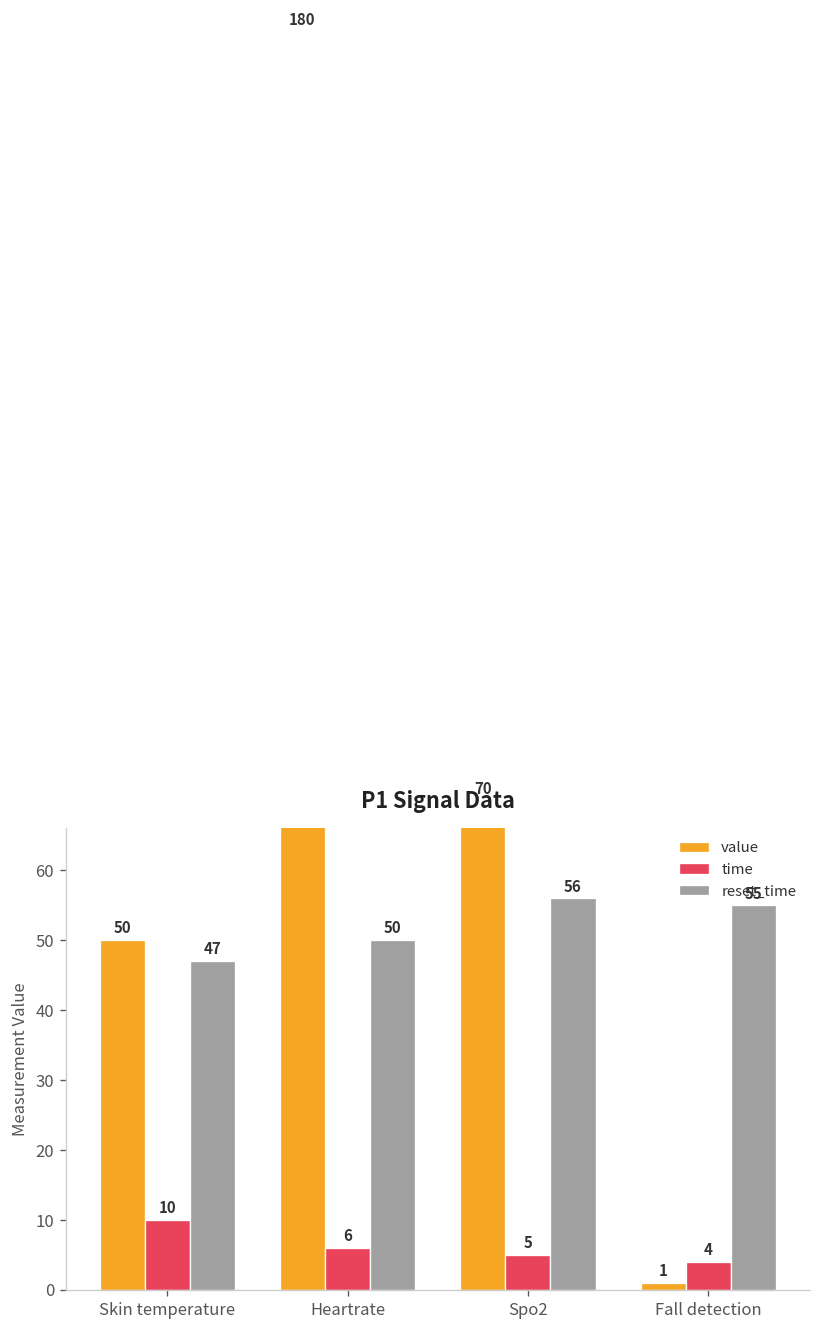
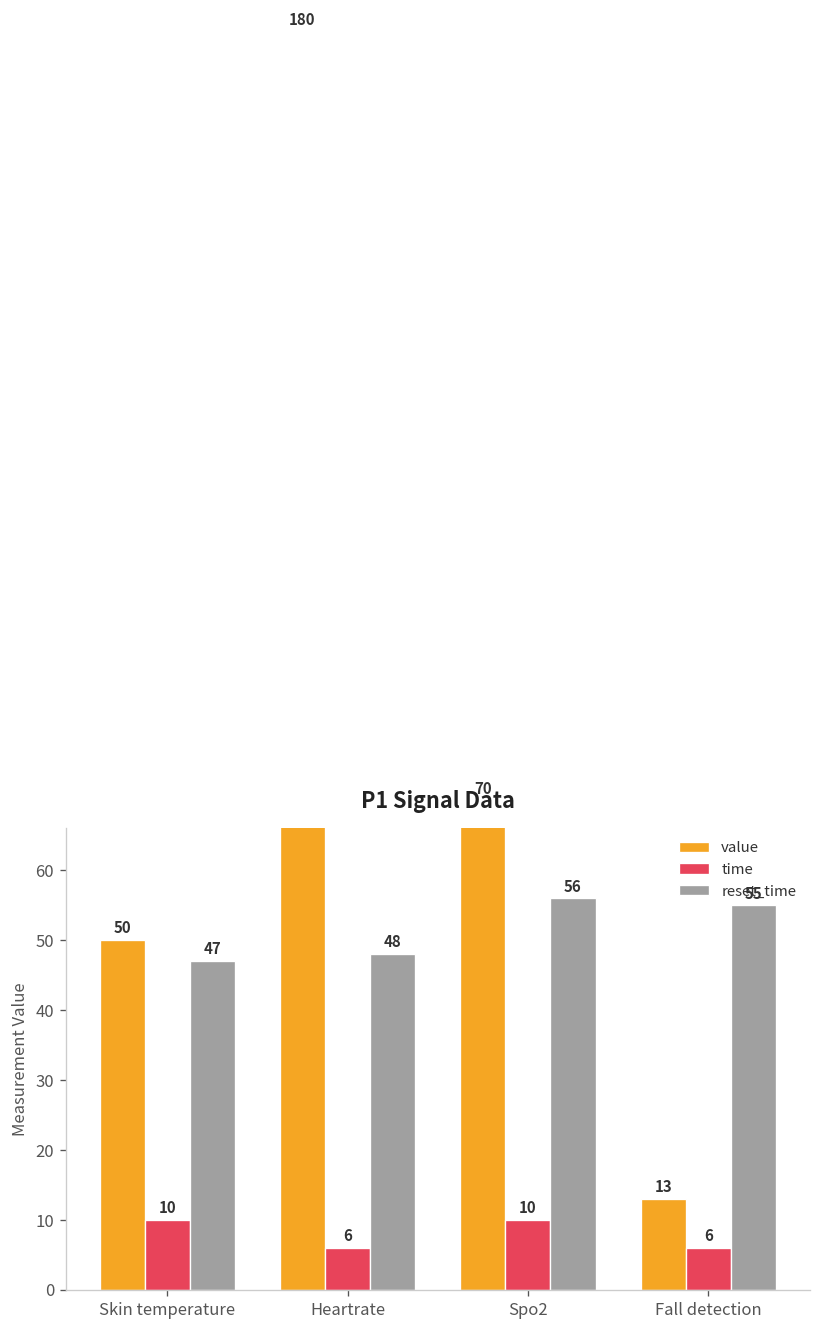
reset_time, Heartrate: 50 -> 48
time, Spo2: 5 -> 10
value, Fall detection: 1 -> 13
time, Fall detection: 4 -> 6
